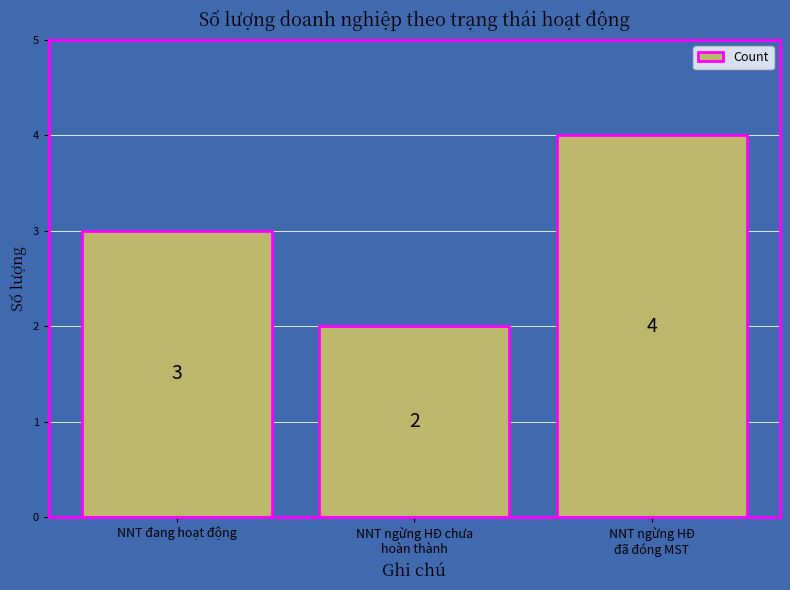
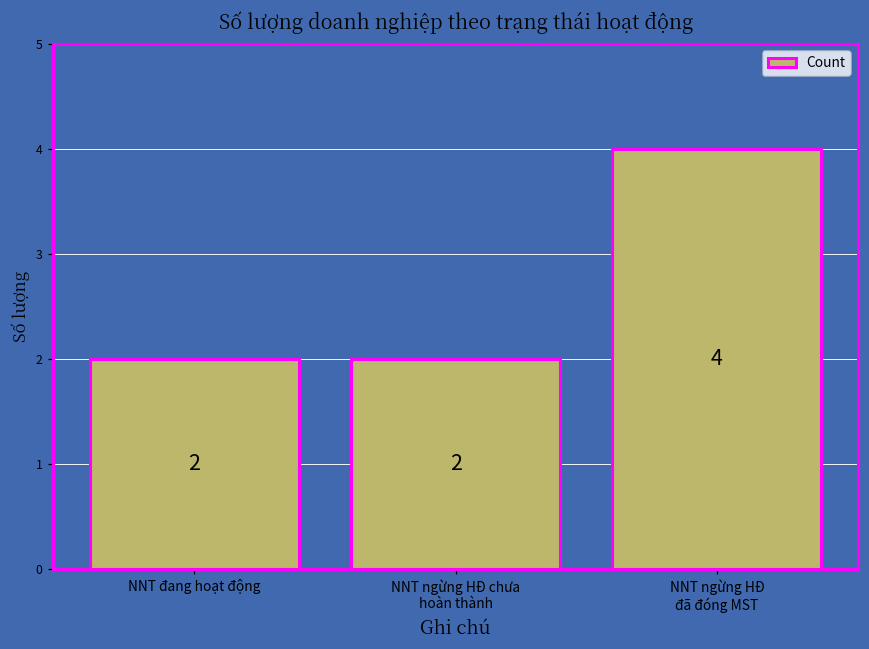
NNT đang hoạt động: 3 -> 2
